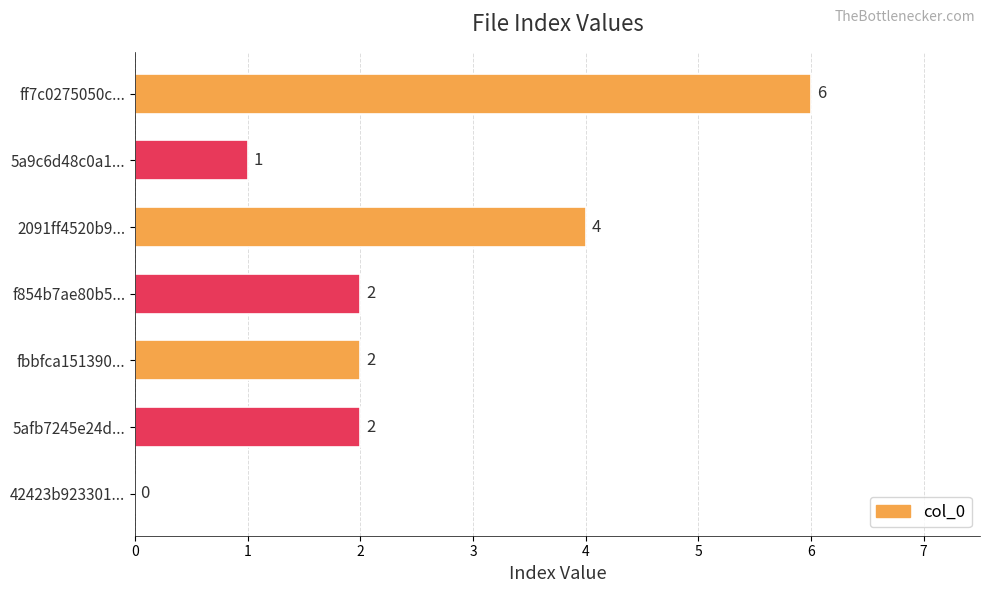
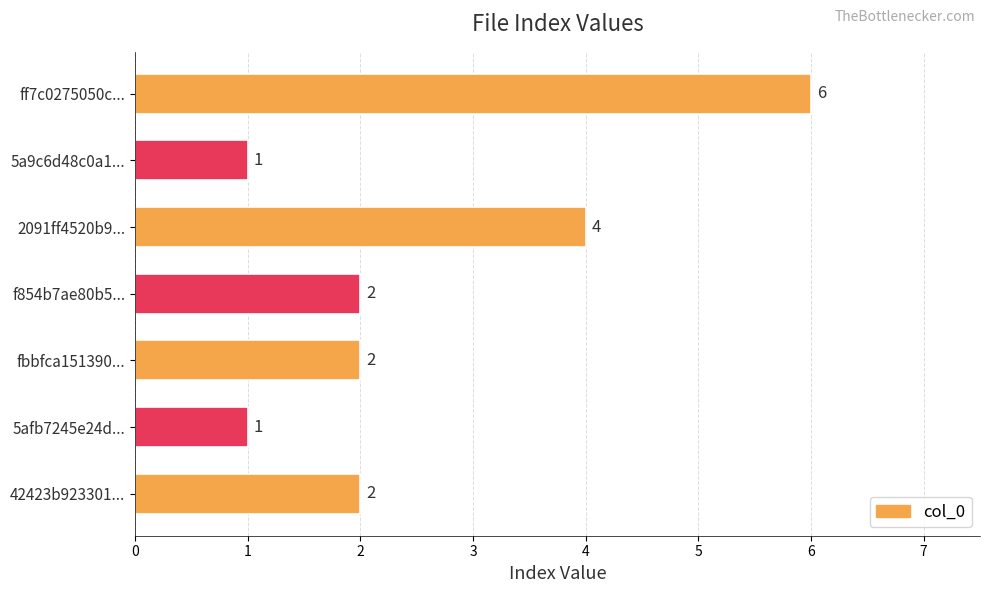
5afb7245e24d...: 2 -> 1
42423b923301...: 0 -> 2
